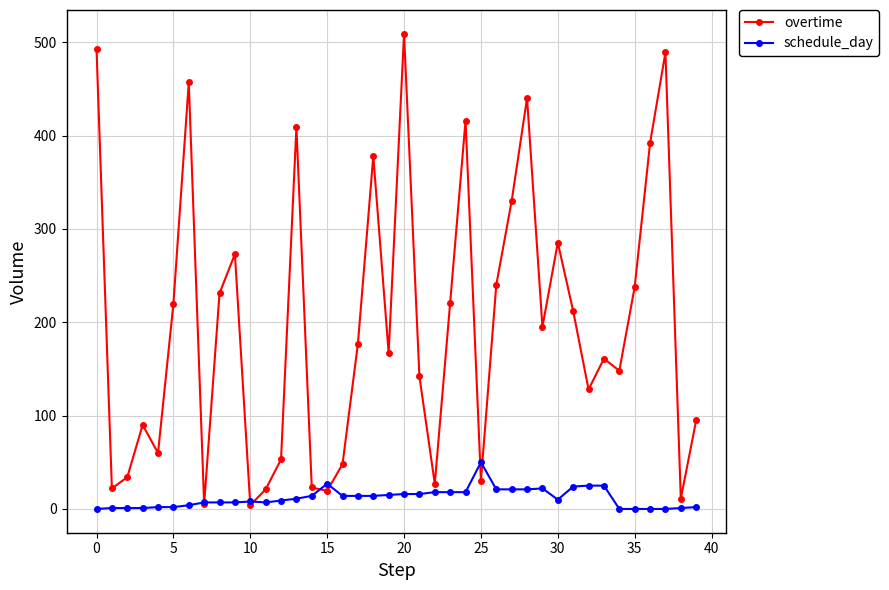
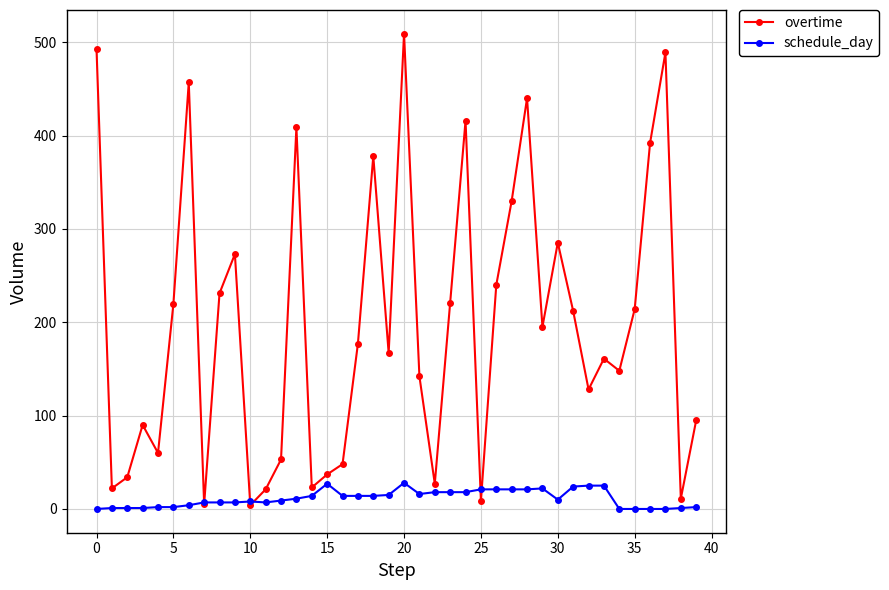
overtime, 15: 20 -> 40
schedule_day, 20: 20 -> 30
overtime, 25: 30 -> 10
schedule_day, 25: 50 -> 20
overtime, 35: 240 -> 210
